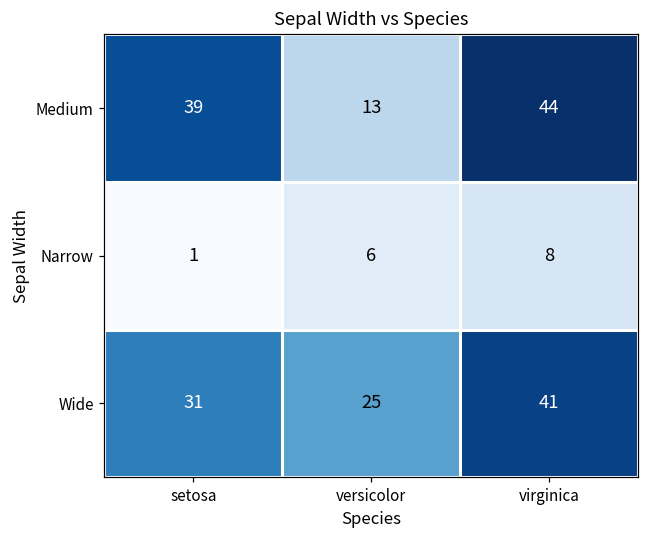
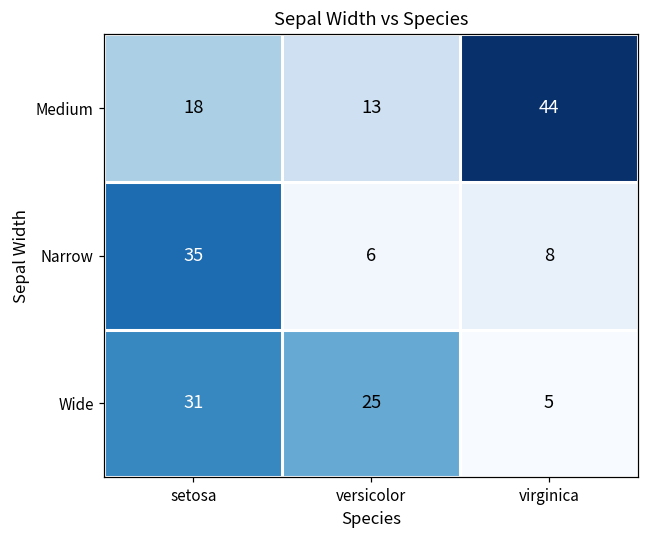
Medium, setosa: 39 -> 18
Narrow, setosa: 1 -> 35
Wide, virginica: 41 -> 5
